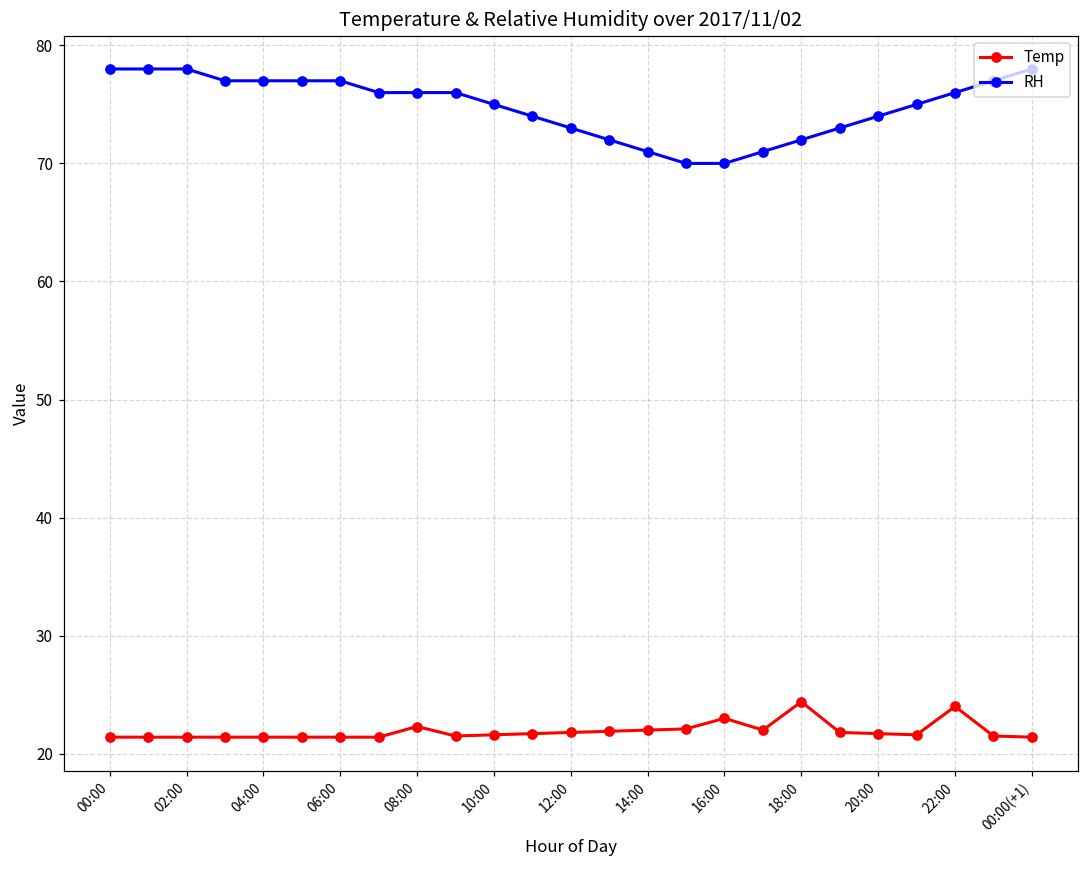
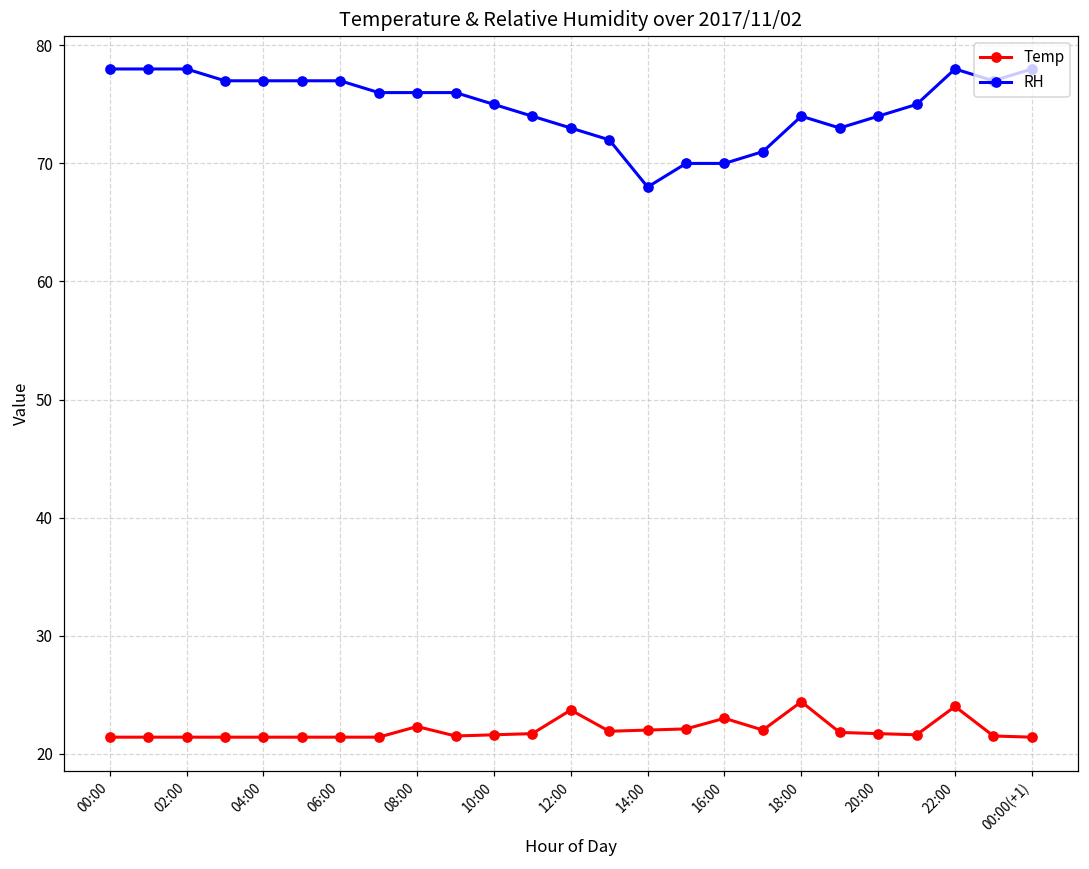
Temp, 12:00: 21.8 -> 23.7
RH, 14:00: 71 -> 68
RH, 18:00: 72 -> 74
RH, 22:00: 76 -> 78
